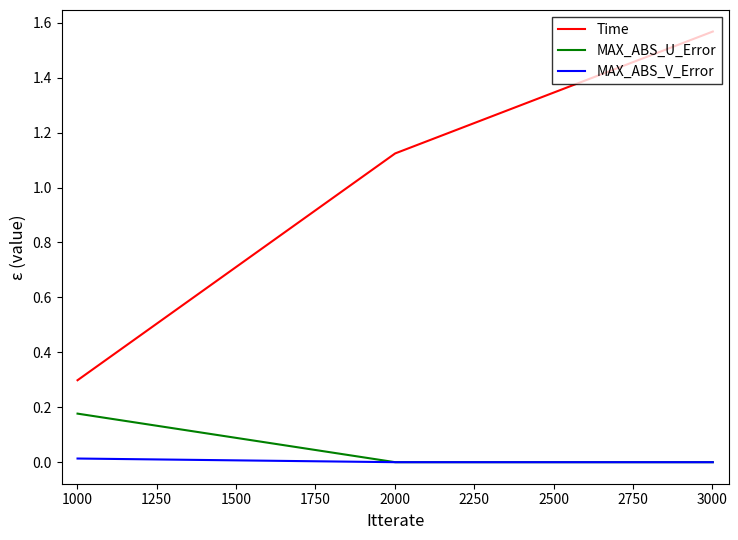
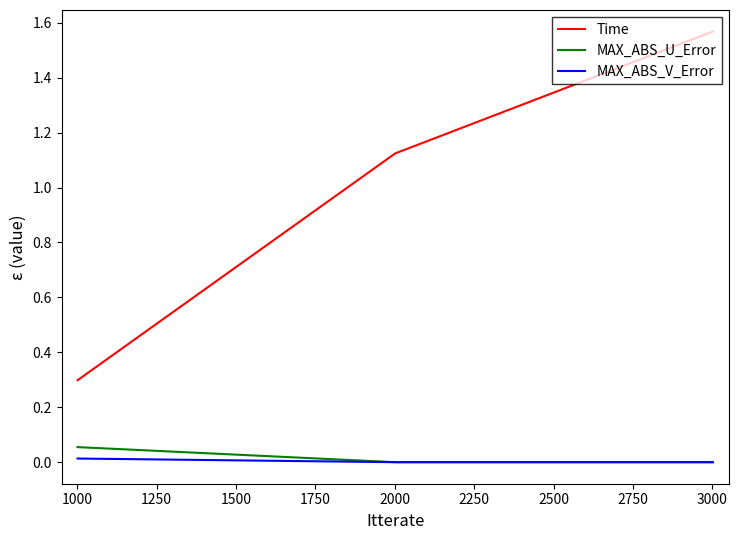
MAX_ABS_U_Error, 1000: 0.18 -> 0.05
